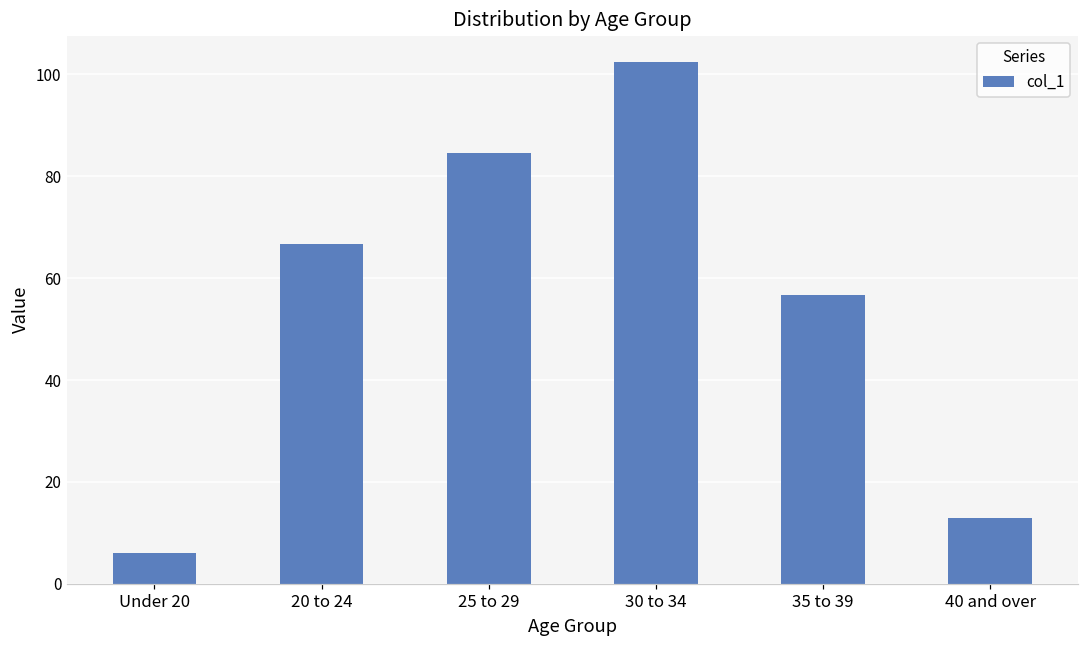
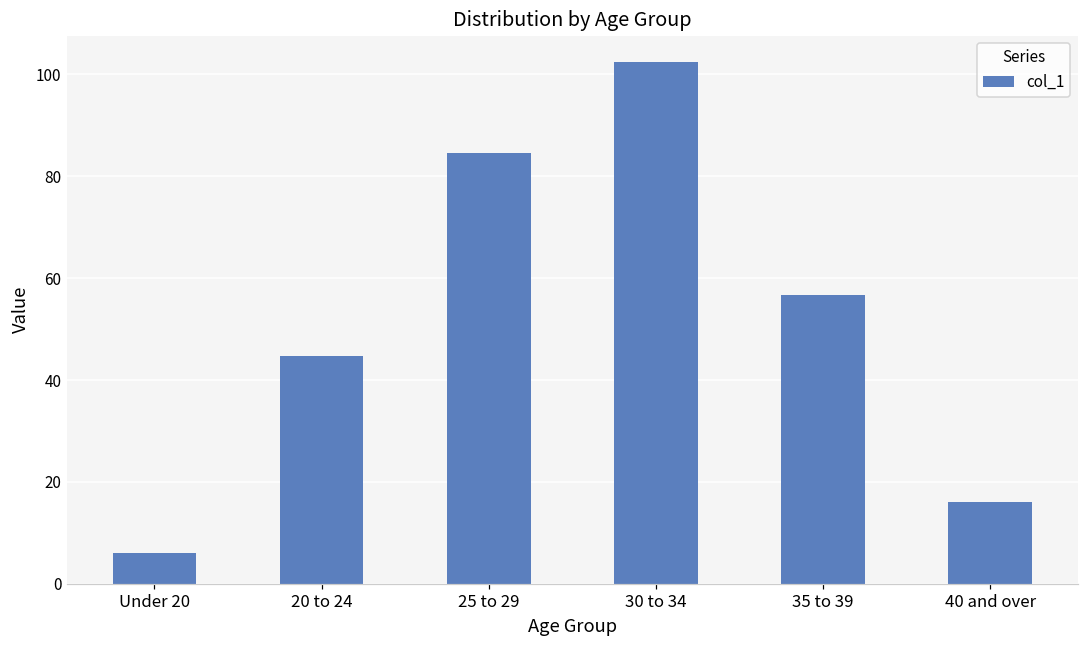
20 to 24: 67 -> 45
40 and over: 13 -> 16
